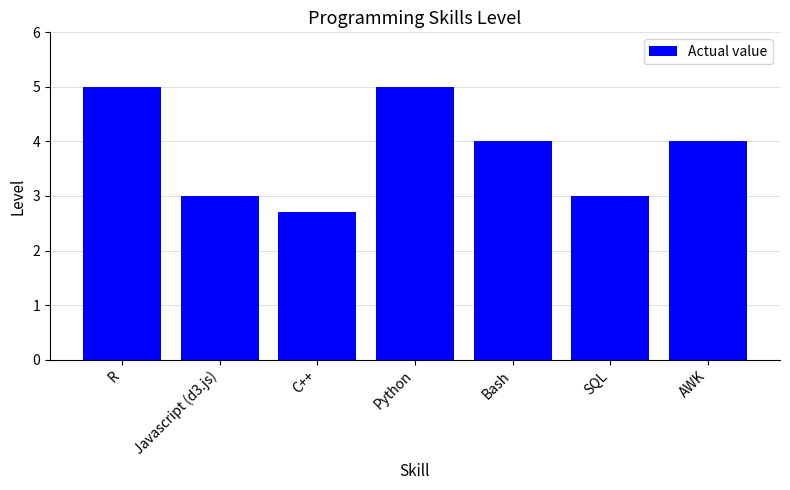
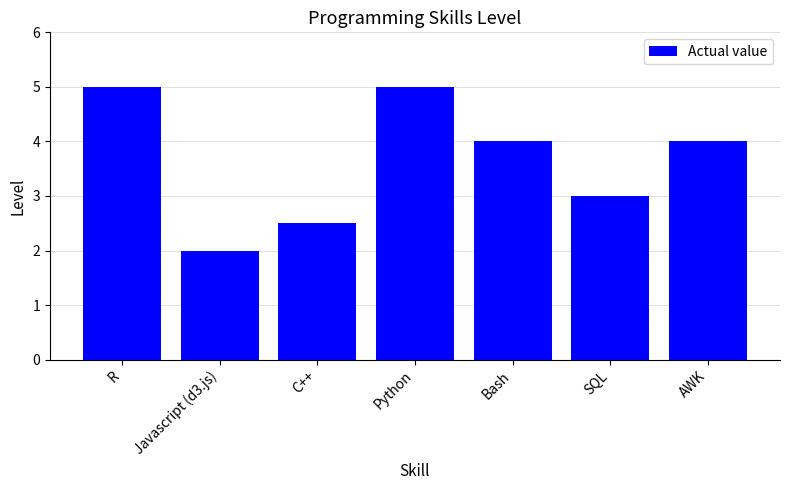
Javascript (d3.js): 3 -> 2
C++: 2.7 -> 2.5
